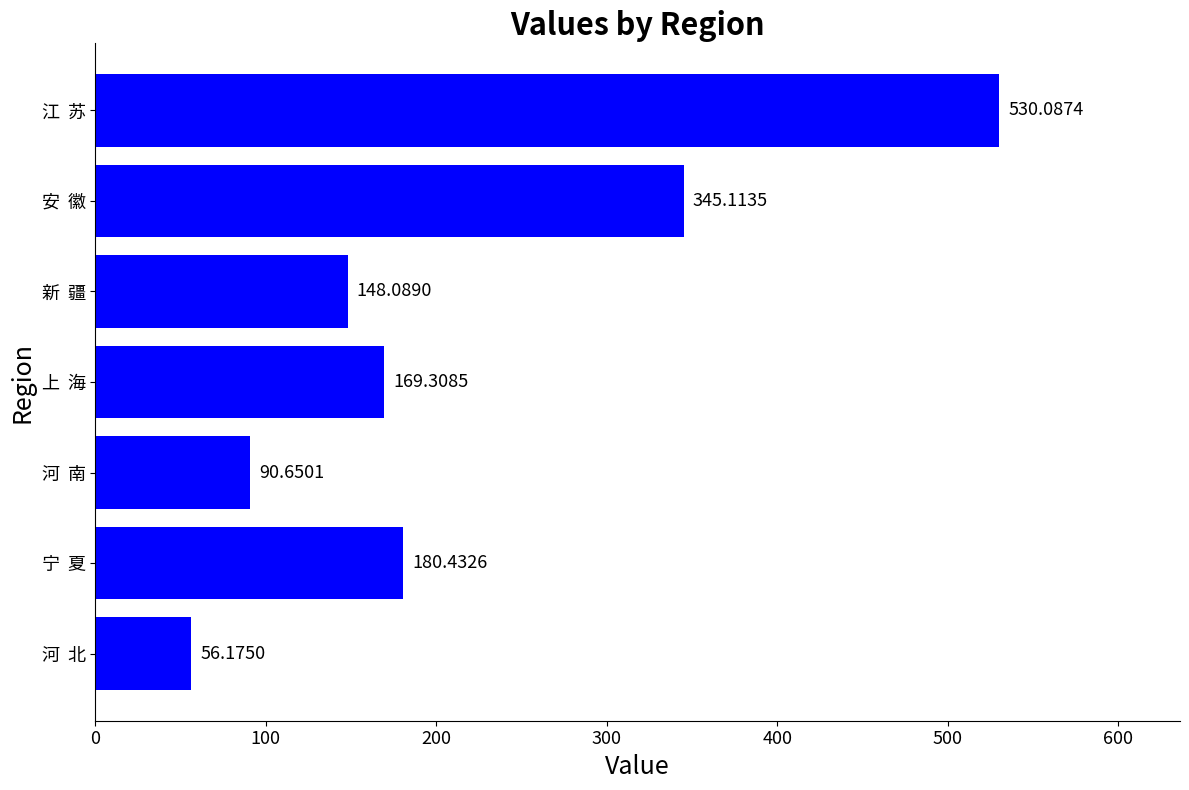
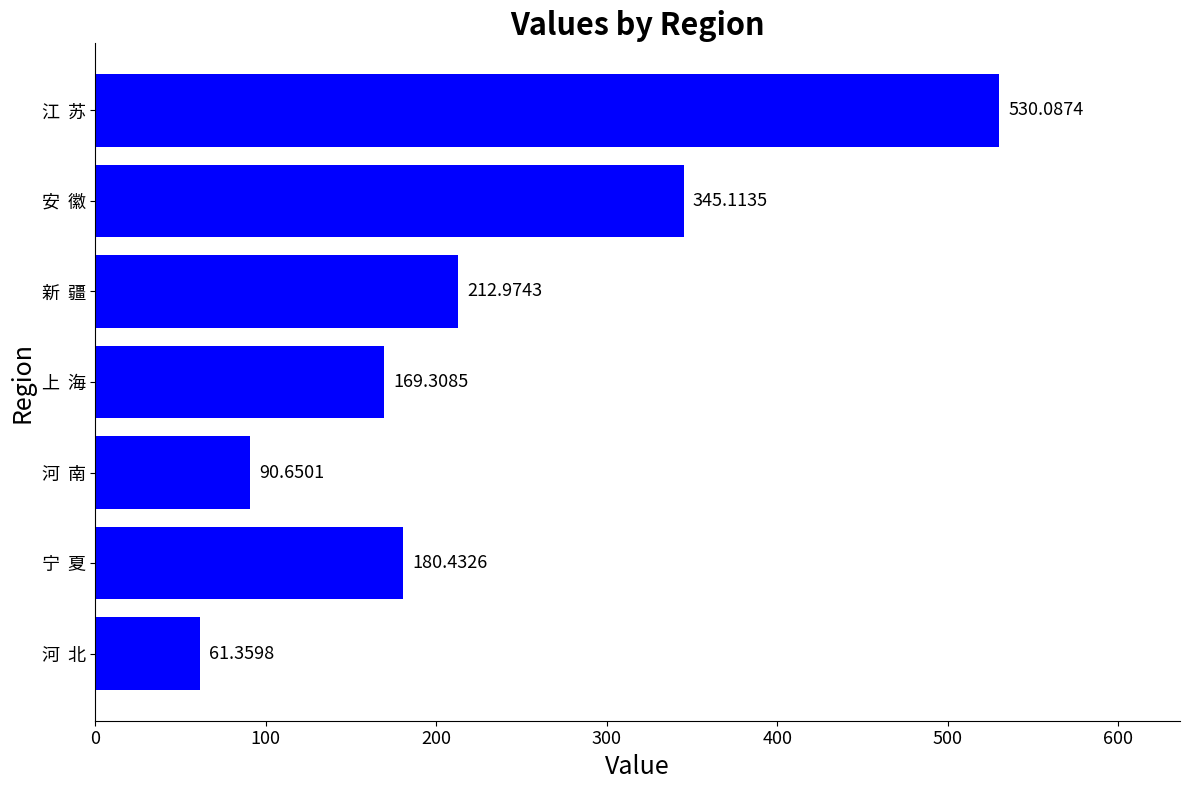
新 疆: 148.0890 -> 212.9743
河 北: 56.1750 -> 61.3598
